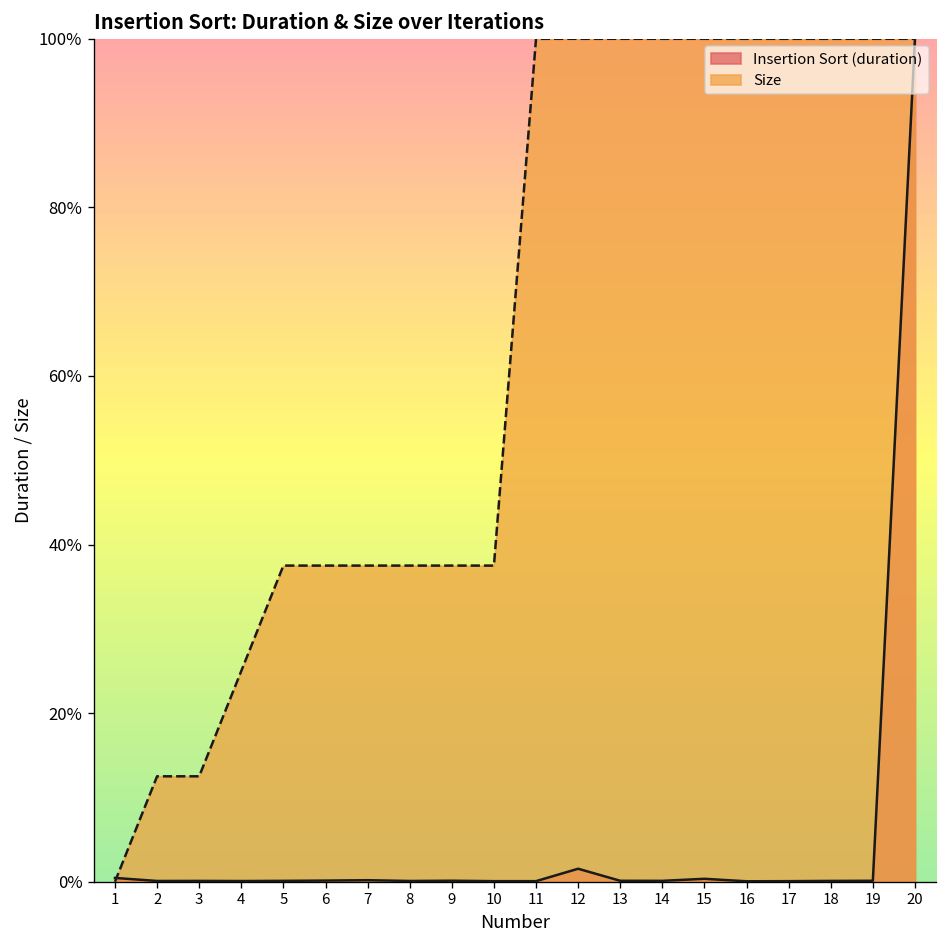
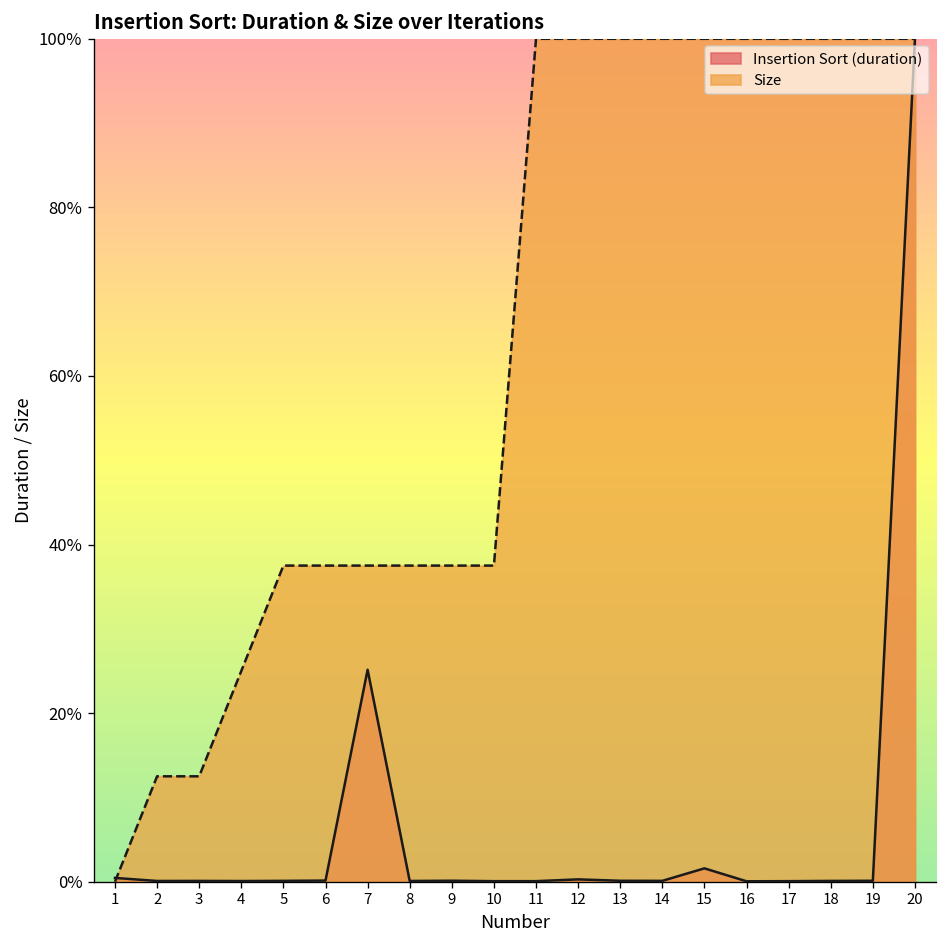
Insertion Sort (duration), 7: 0% -> 25%
Insertion Sort (duration), 12: 2% -> 0%
Insertion Sort (duration), 15: 0% -> 2%
